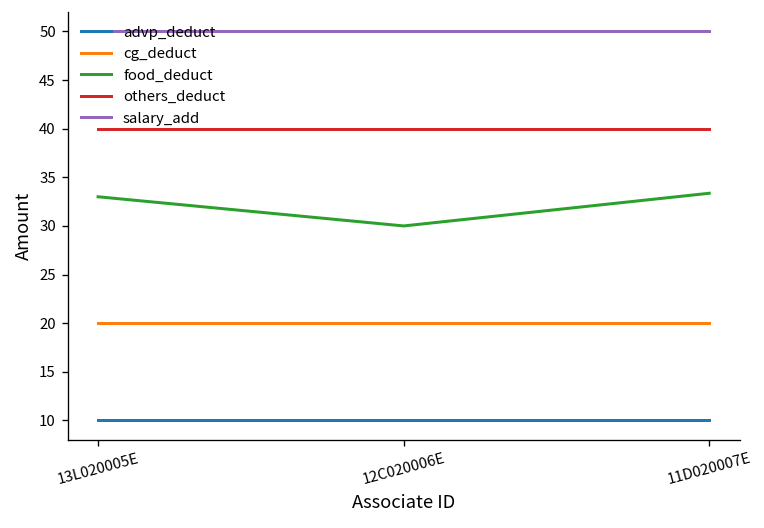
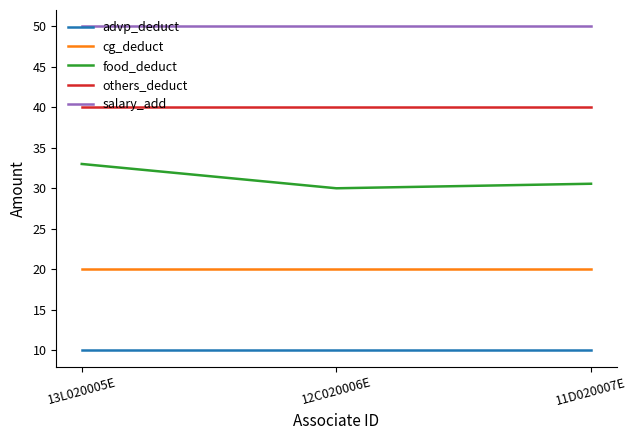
food_deduct, 11D020007E: 33 -> 31
